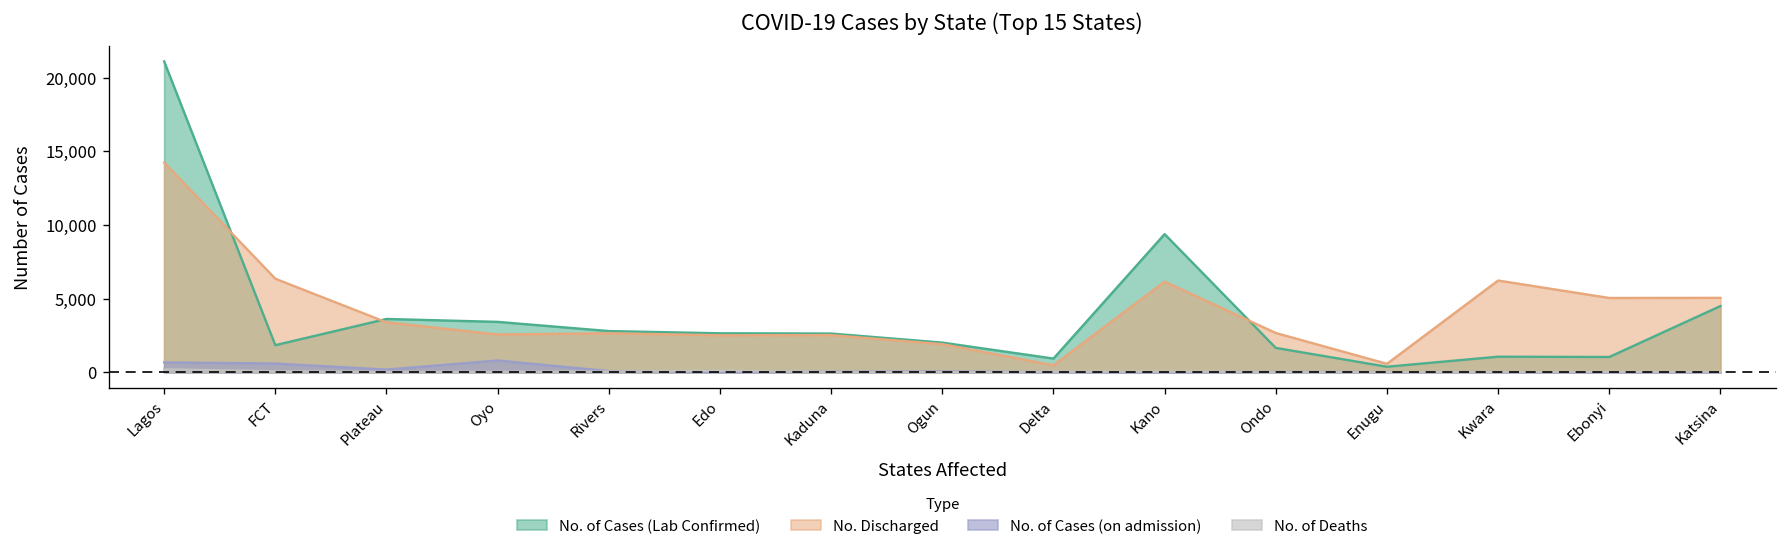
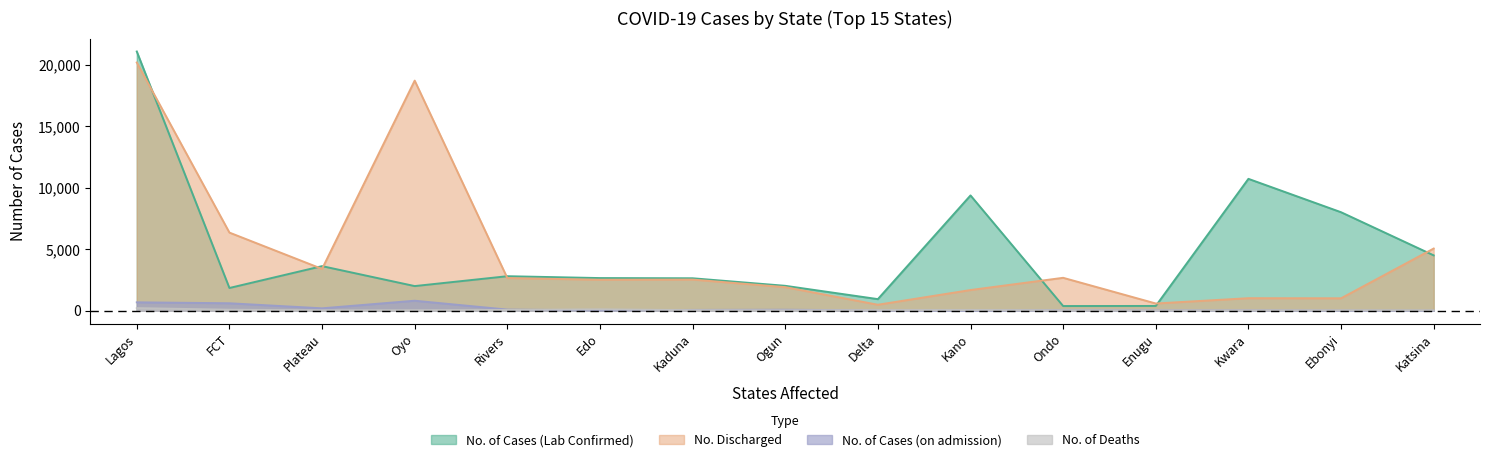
No. Discharged, Lagos: 14,200 -> 20,200
No. of Cases (Lab Confirmed), Oyo: 3,400 -> 2,000
No. Discharged, Oyo: 2,600 -> 18,700
No. Discharged, Kano: 6,200 -> 1,700
No. of Cases (Lab Confirmed), Ondo: 1,700 -> 400
No. of Cases (Lab Confirmed), Kwara: 1,100 -> 10,700
No. Discharged, Kwara: 6,200 -> 1,000
No. of Cases (Lab Confirmed), Ebonyi: 1,000 -> 8,000
No. Discharged, Ebonyi: 5,100 -> 1,000
